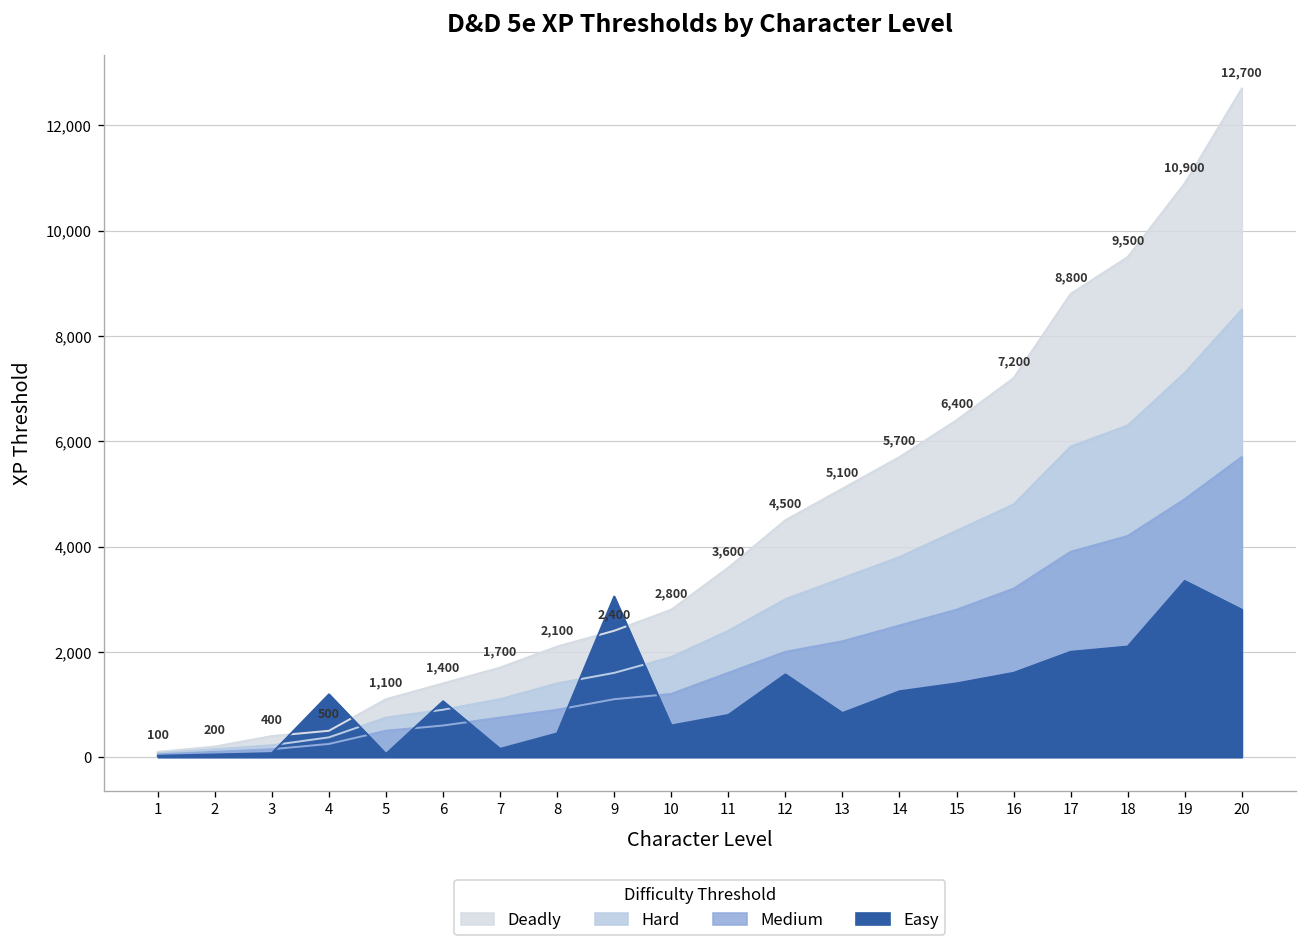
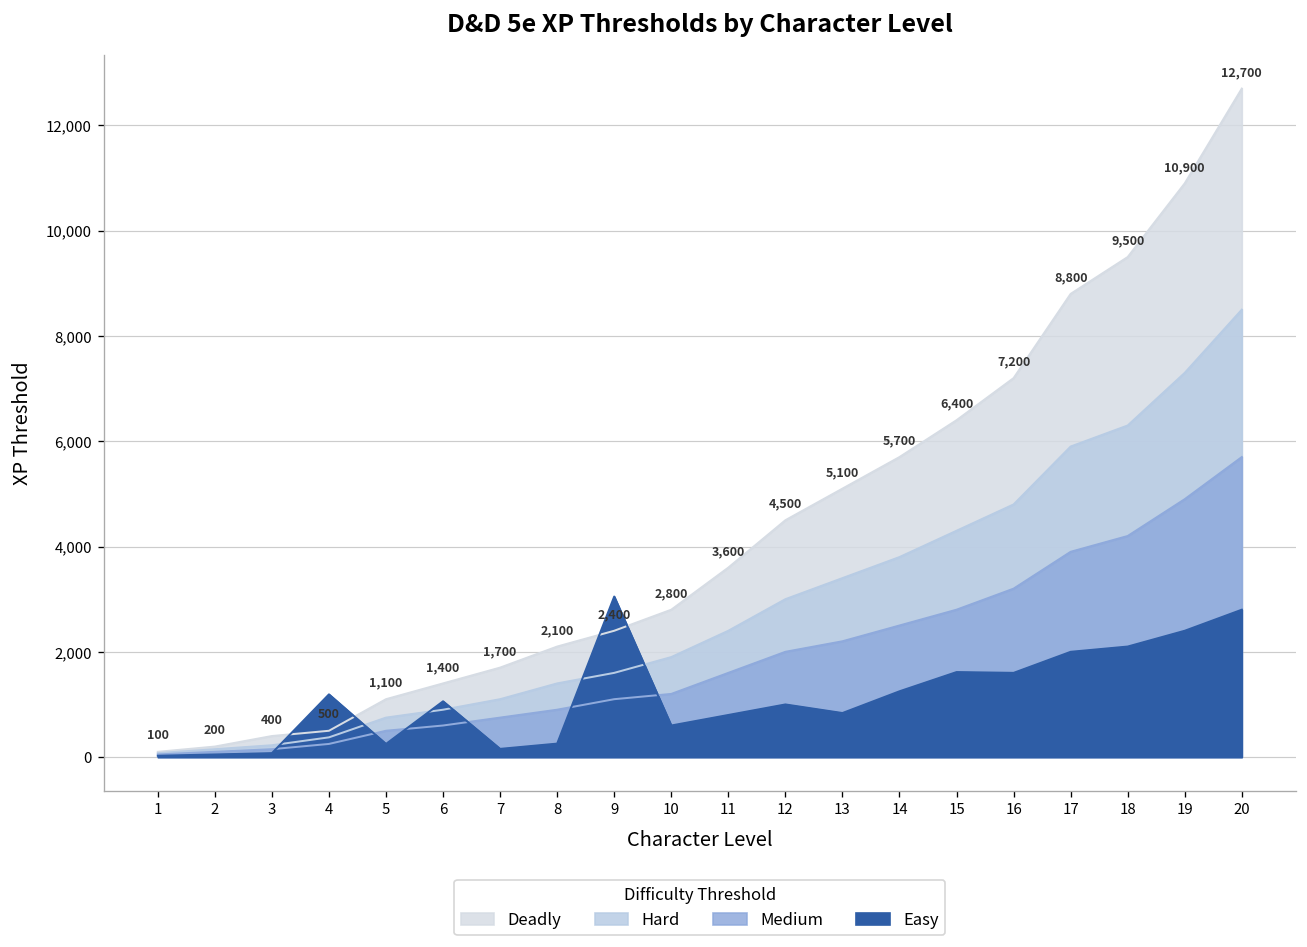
Easy, 5: 100 -> 300
Easy, 8: 500 -> 300
Easy, 12: 1,600 -> 1,000
Easy, 15: 1,400 -> 1,600
Easy, 19: 3,300 -> 2,400
